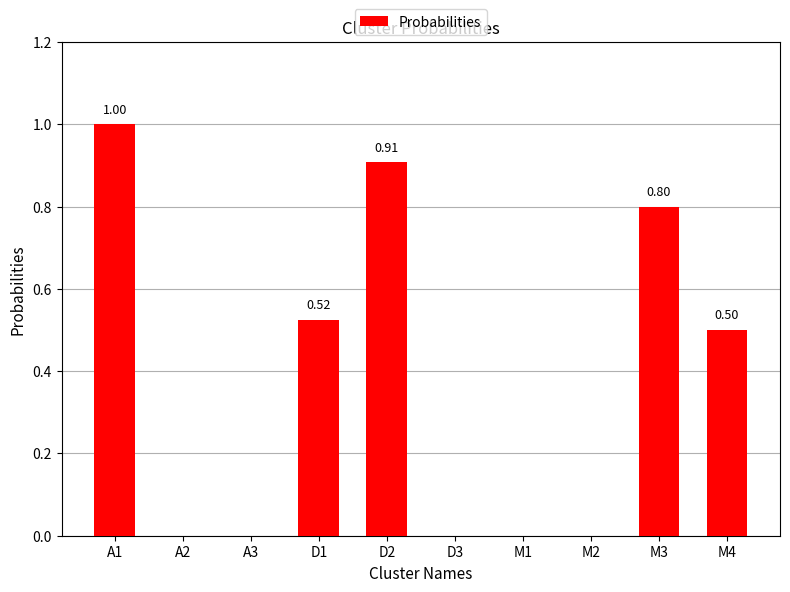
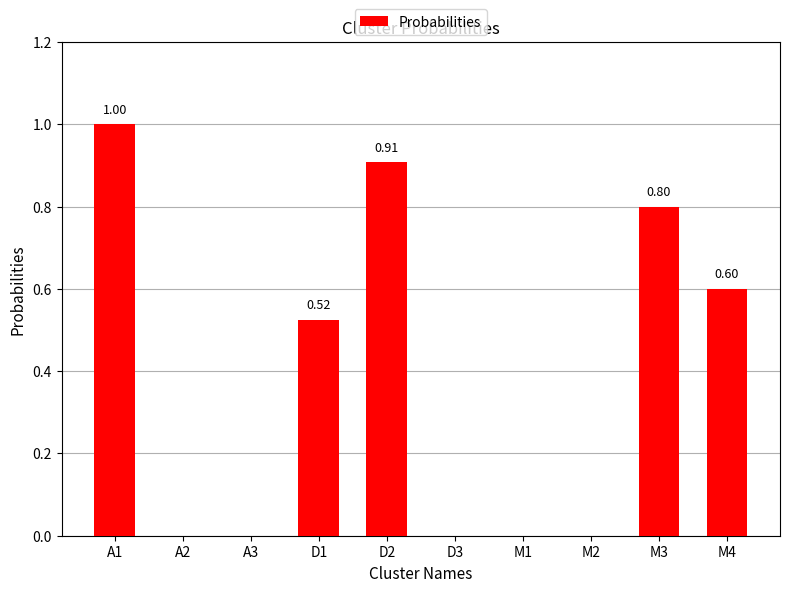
M4: 0.50 -> 0.60
